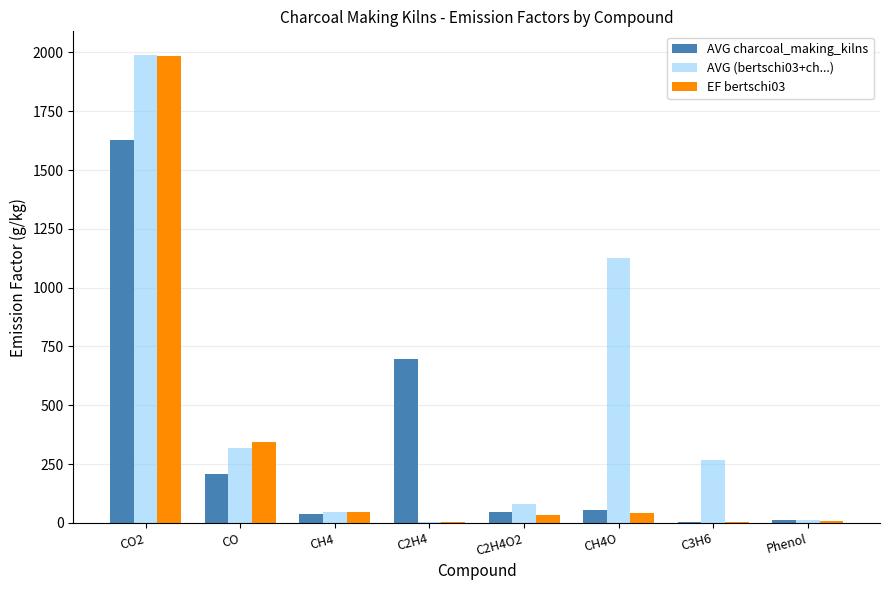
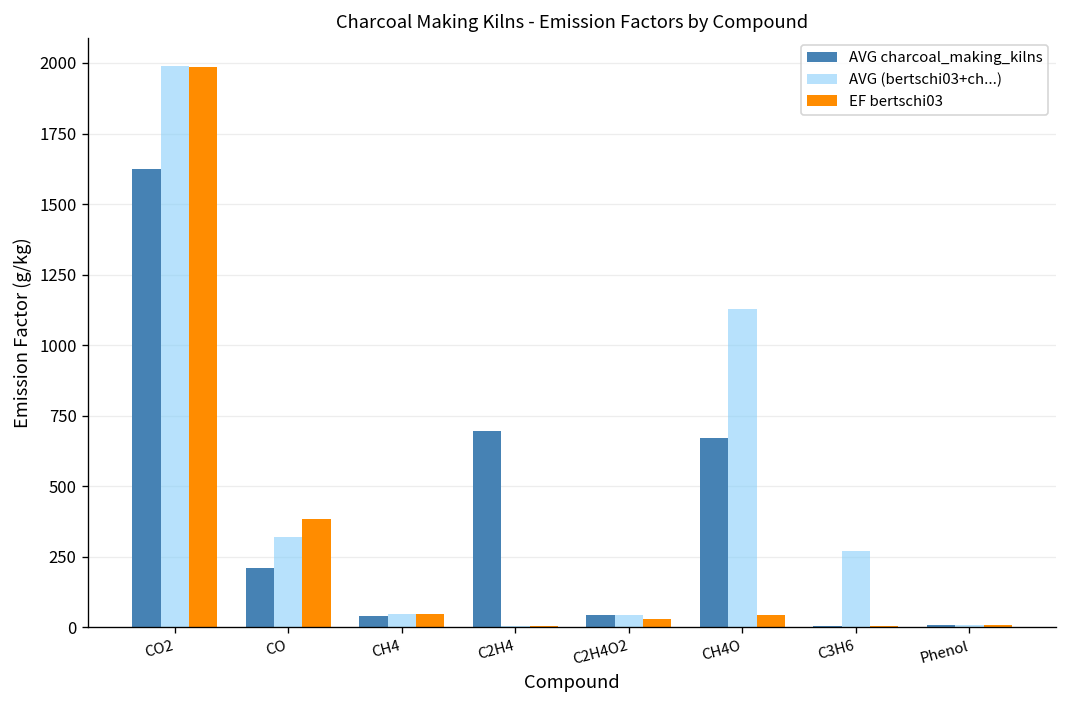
EF bertschi03, CO: 350 -> 380
AVG (bertschi03+ch...), C2H4O2: 80 -> 40
AVG charcoal_making_kilns, CH4O: 50 -> 670
